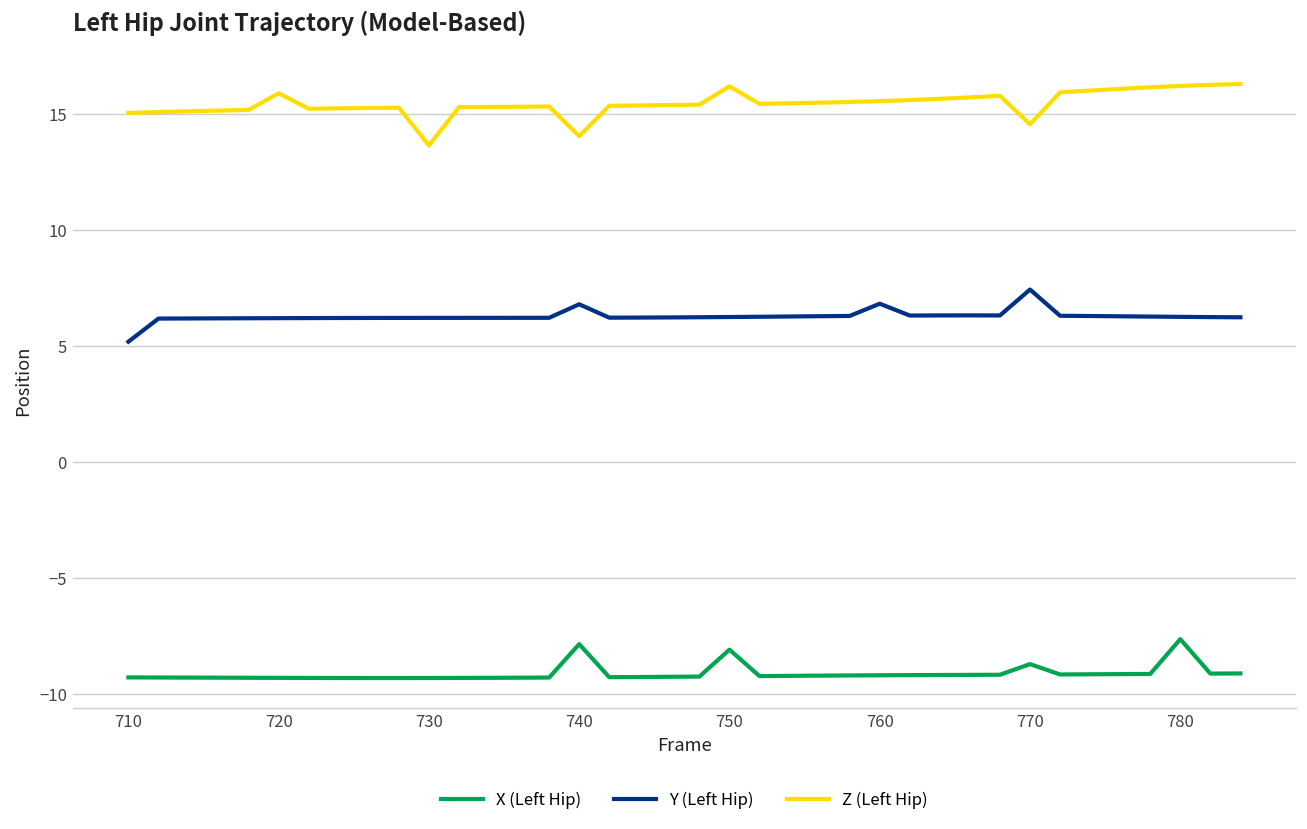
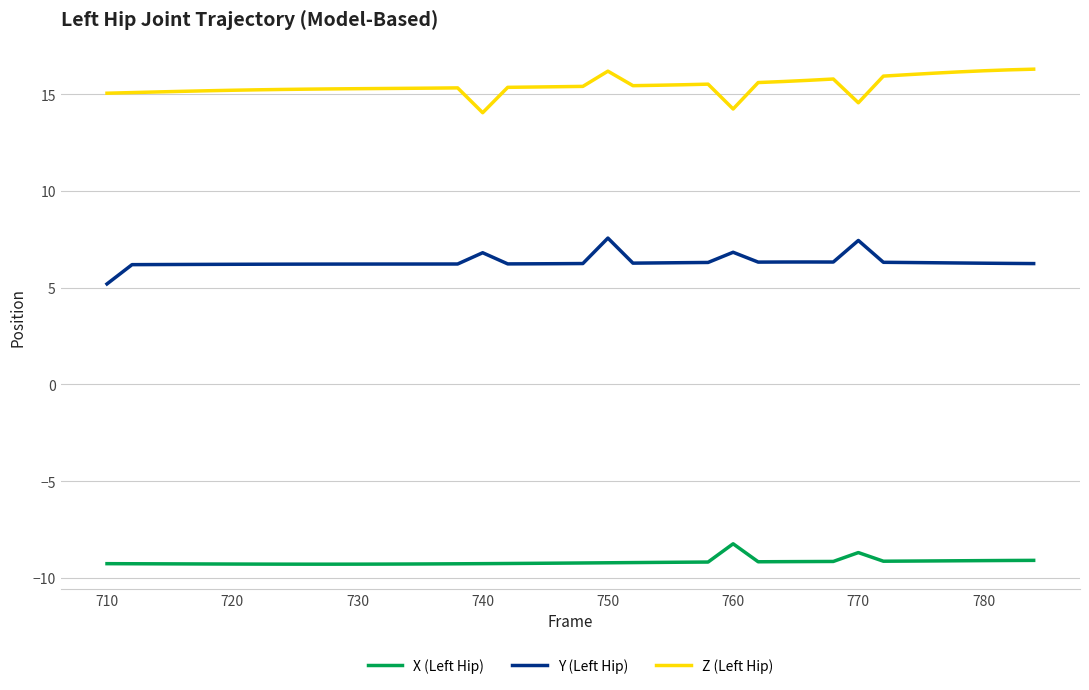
Z (Left Hip), 720: 15.9 -> 15.2
Z (Left Hip), 730: 13.6 -> 15.3
X (Left Hip), 740: -7.8 -> -9.3
X (Left Hip), 750: -8.1 -> -9.2
Y (Left Hip), 750: 6.3 -> 7.6
X (Left Hip), 760: -9.2 -> -8.2
Z (Left Hip), 760: 15.6 -> 14.2
X (Left Hip), 780: -7.6 -> -9.1
